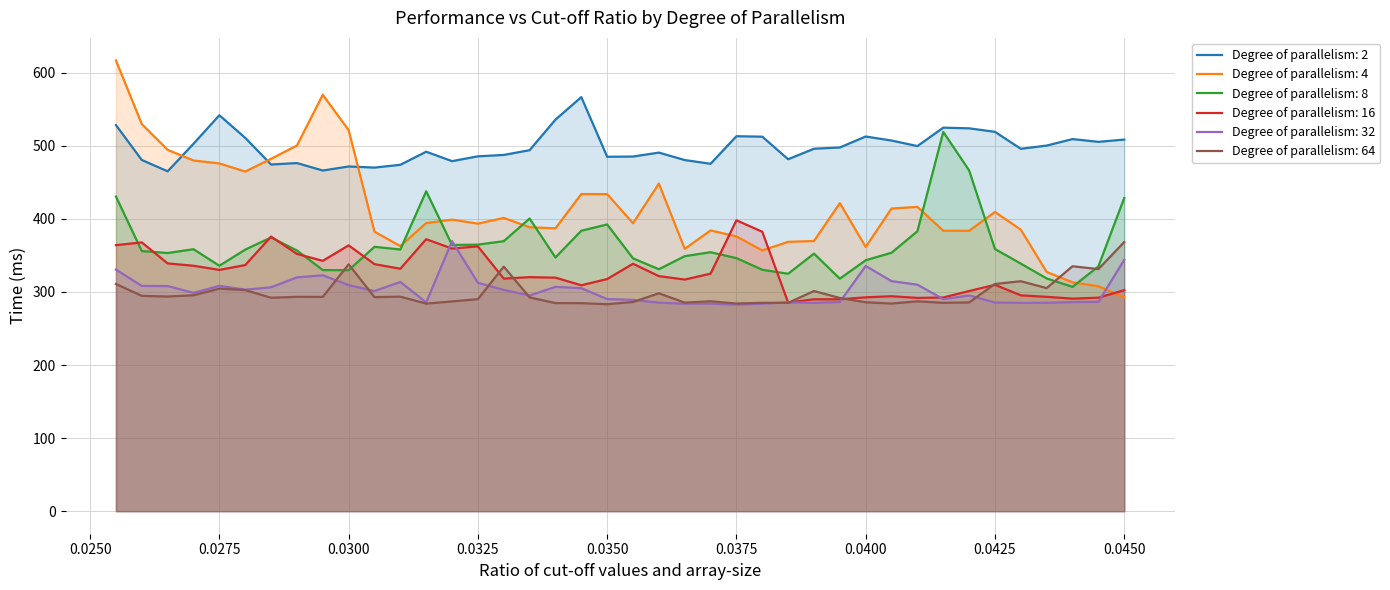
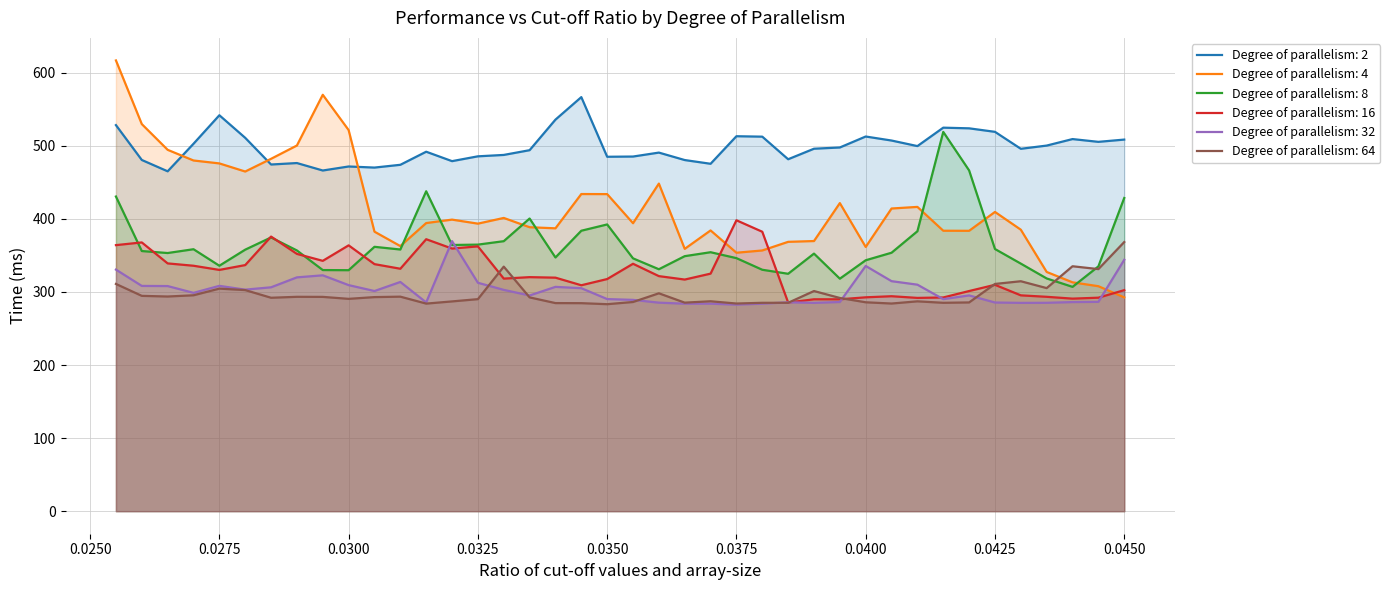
Degree of parallelism: 64, 0.0300: 340 -> 290
Degree of parallelism: 4, 0.0375: 380 -> 350
